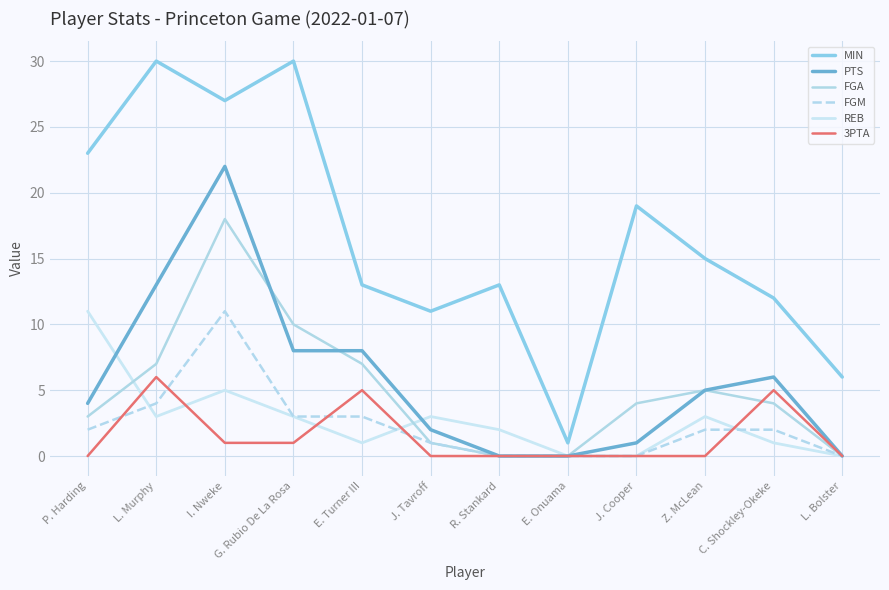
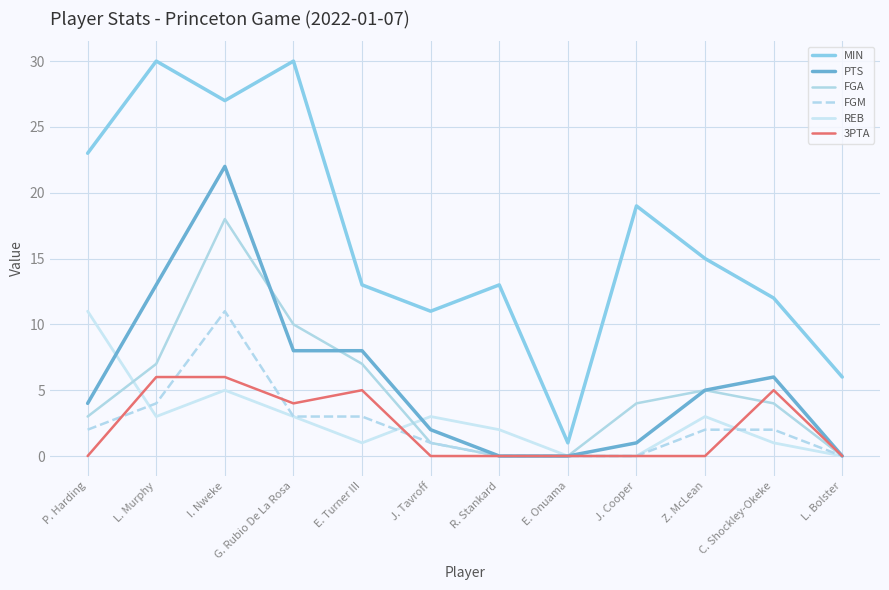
3PTA, I. Nweke: 1 -> 6
3PTA, G. Rubio De La Rosa: 1 -> 4
